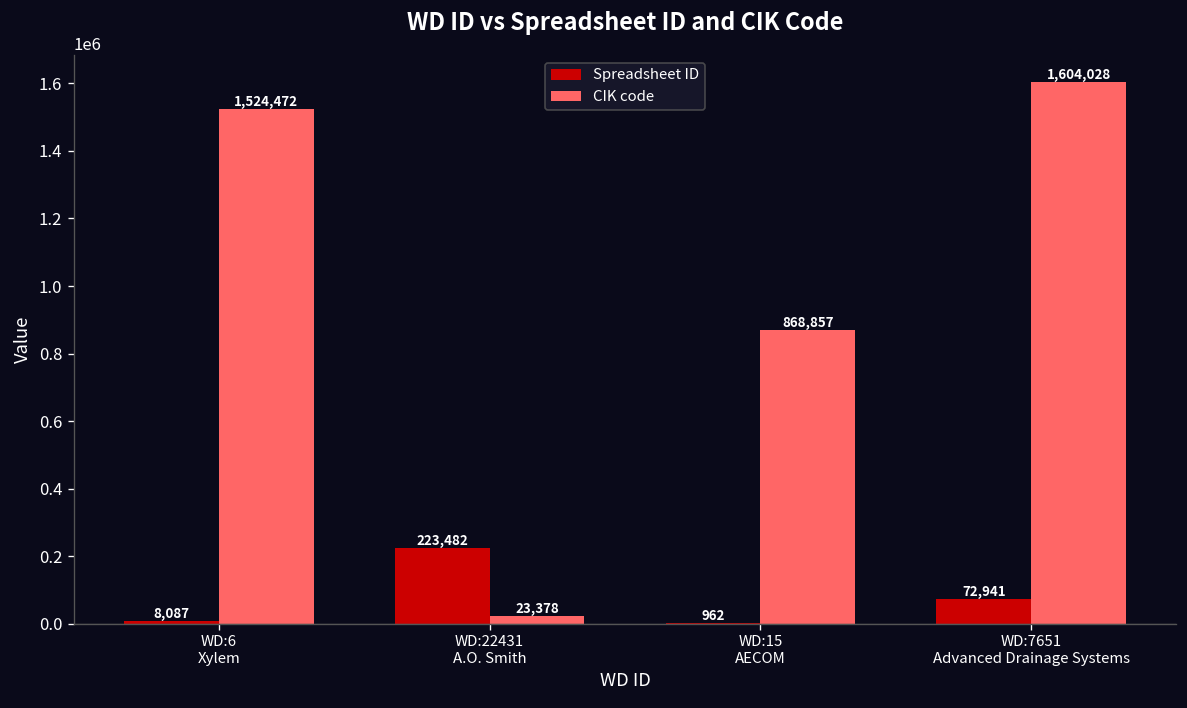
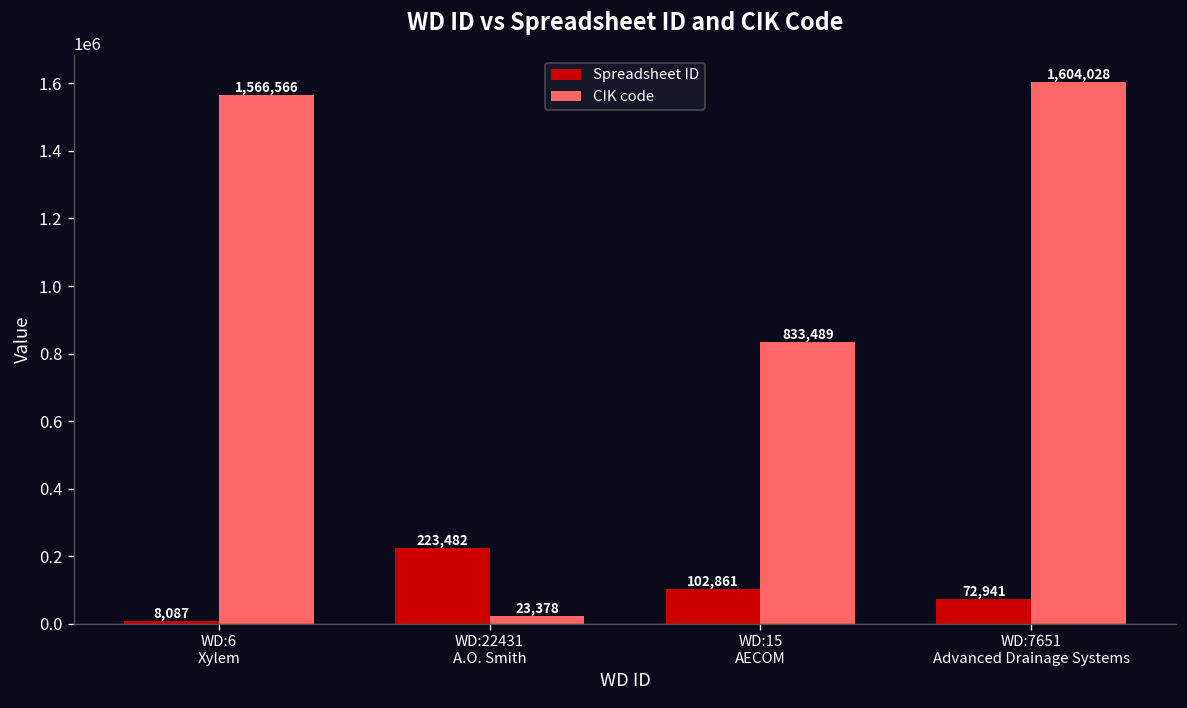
CIK code, WD:6 Xylem: 1,524,472 -> 1,566,566
Spreadsheet ID, WD:15 AECOM: 962 -> 102,861
CIK code, WD:15 AECOM: 868,857 -> 833,489
